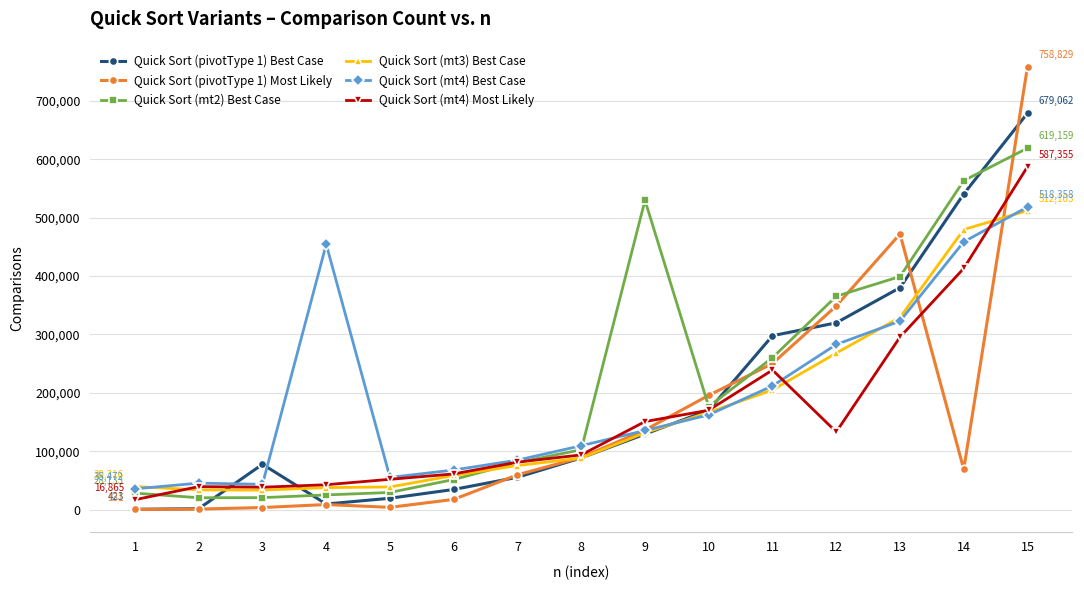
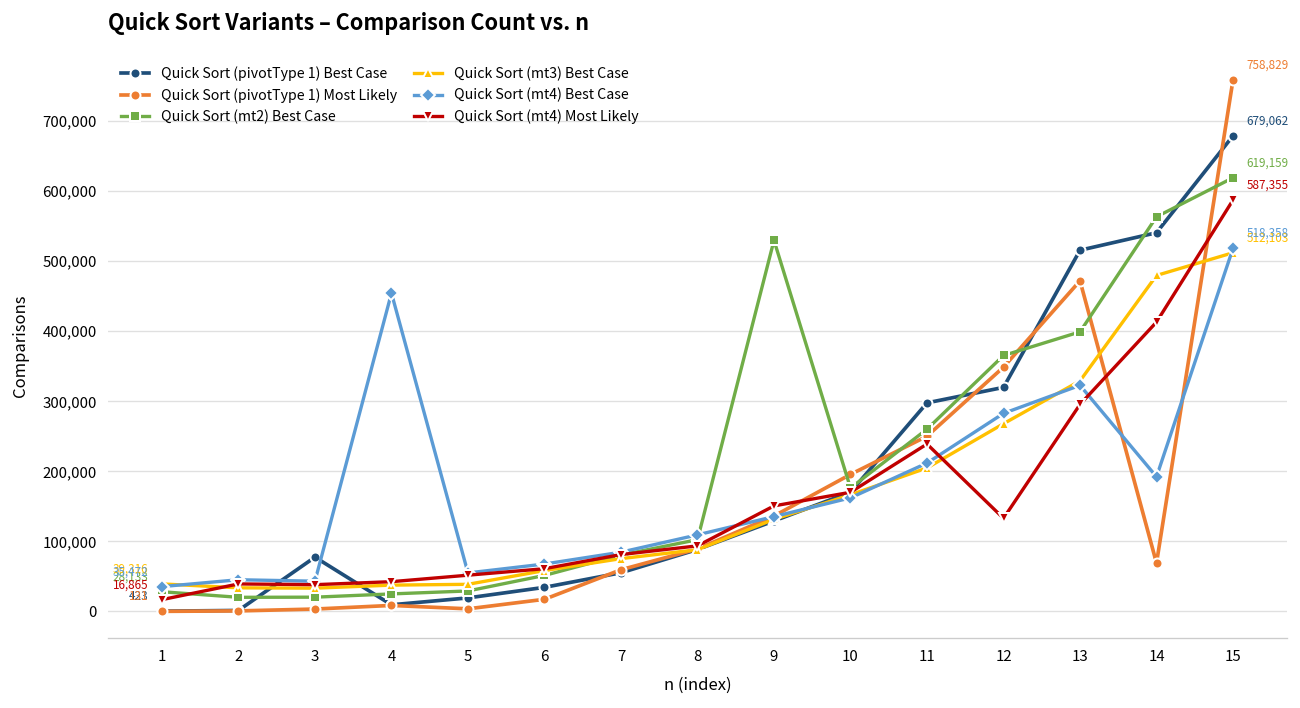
Quick Sort (pivotType 1) Best Case, 13: 380,000 -> 520,000
Quick Sort (mt4) Best Case, 14: 460,000 -> 190,000
